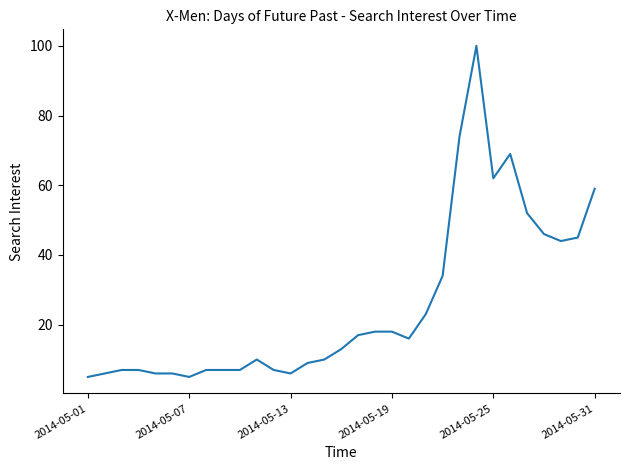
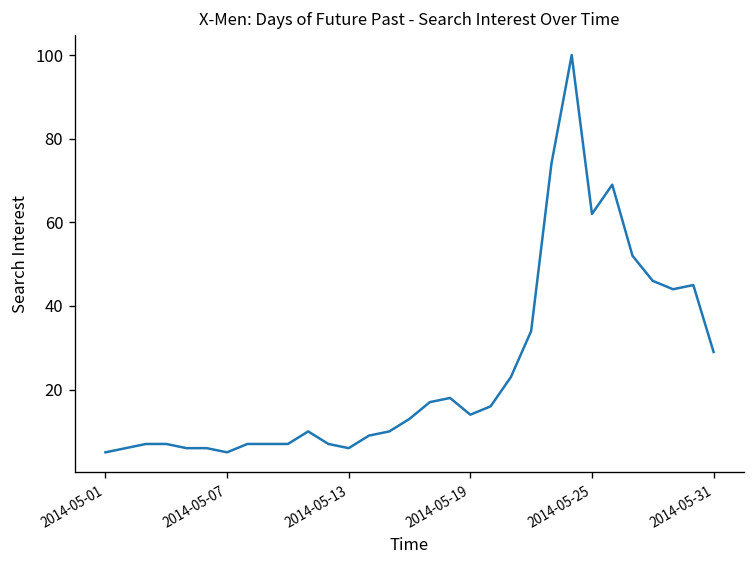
2014-05-19: 18 -> 14
2014-05-31: 59 -> 29
